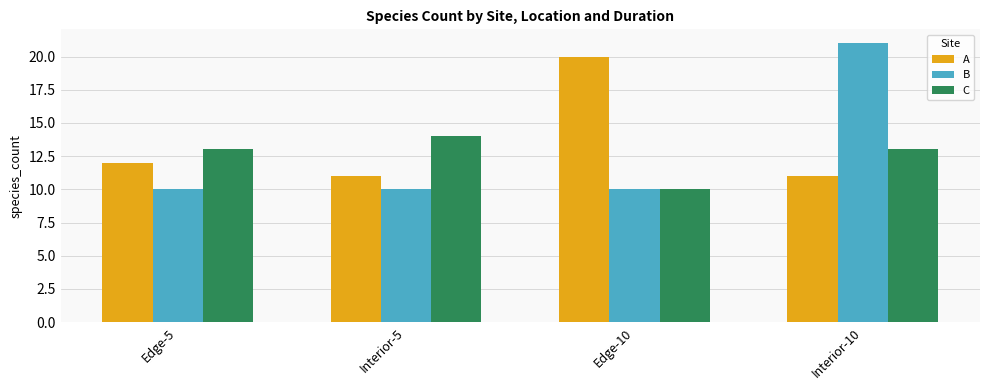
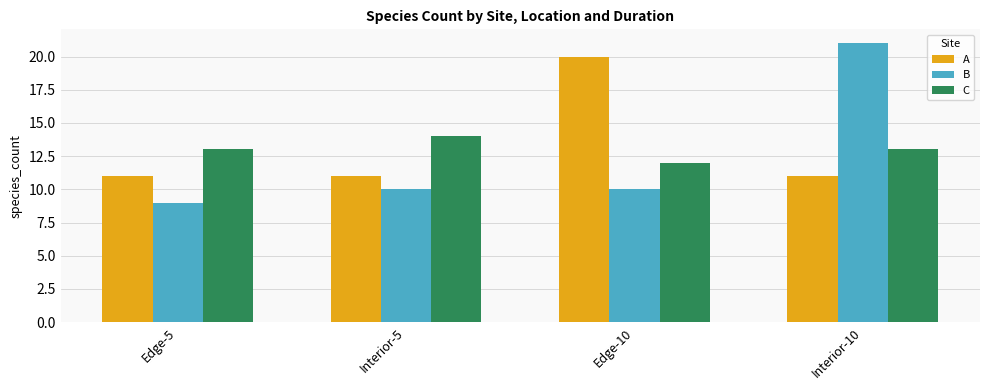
A, Edge-5: 12 -> 11
B, Edge-5: 10 -> 9
C, Edge-10: 10 -> 12
